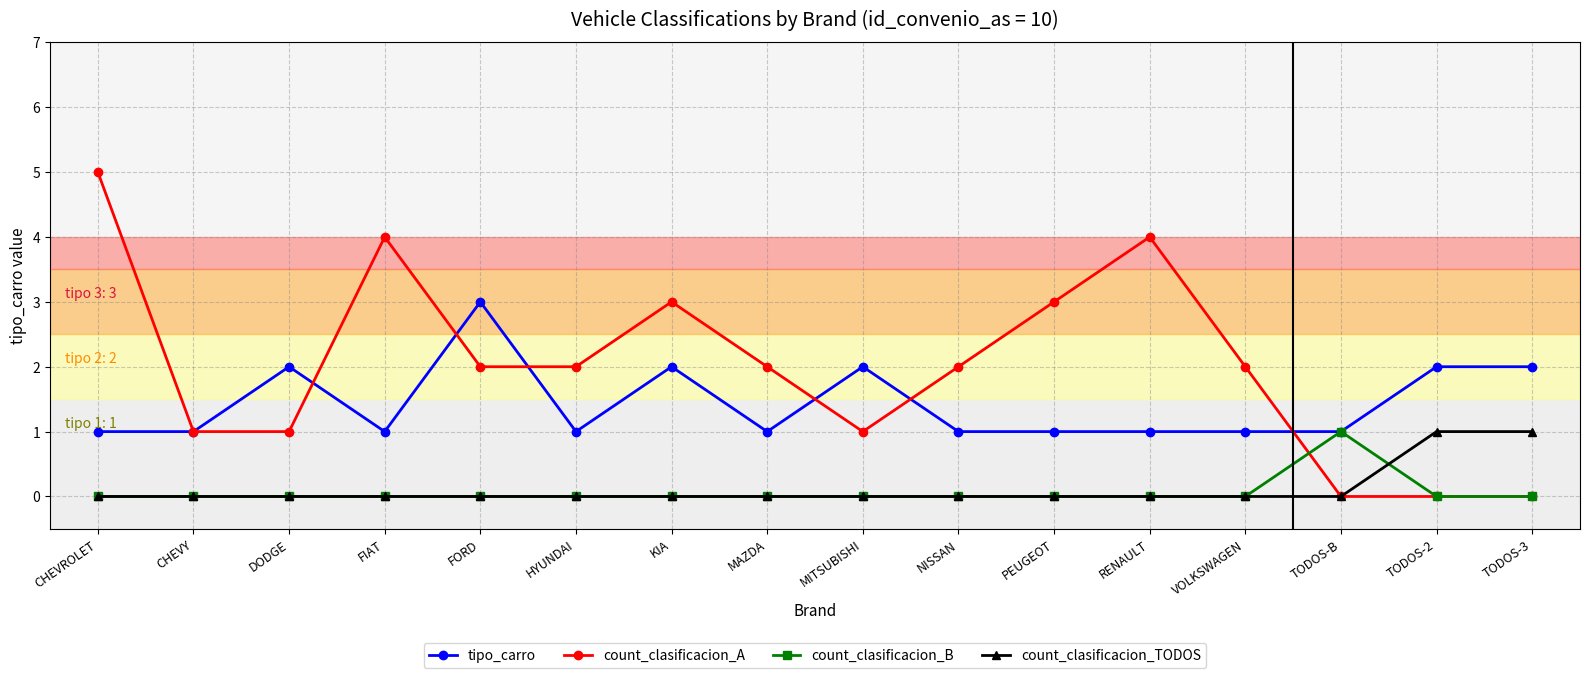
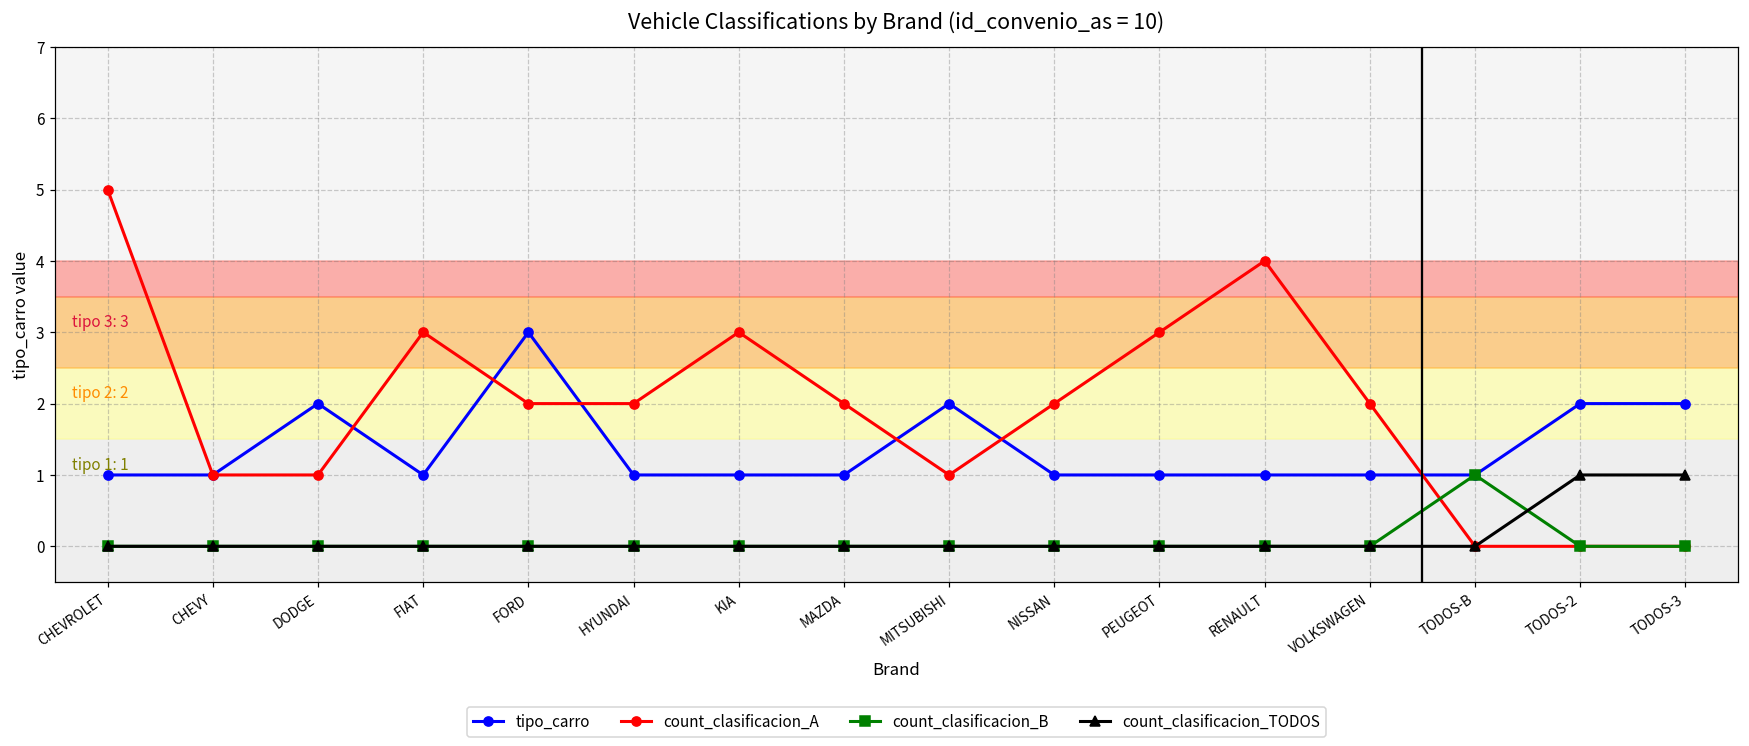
count_clasificacion_A, FIAT: 4 -> 3
tipo_carro, KIA: 2 -> 1
